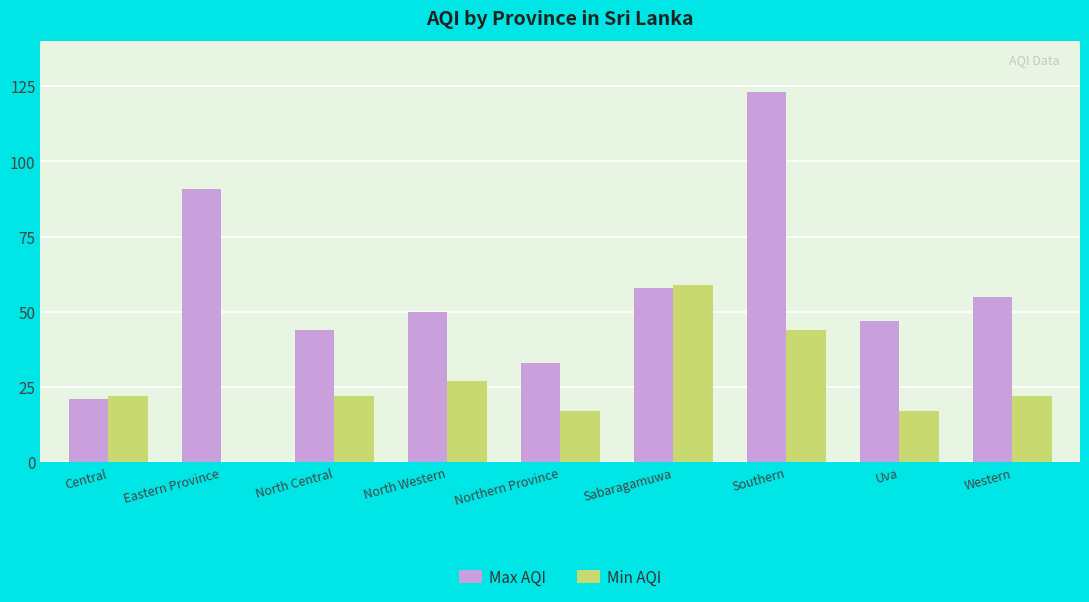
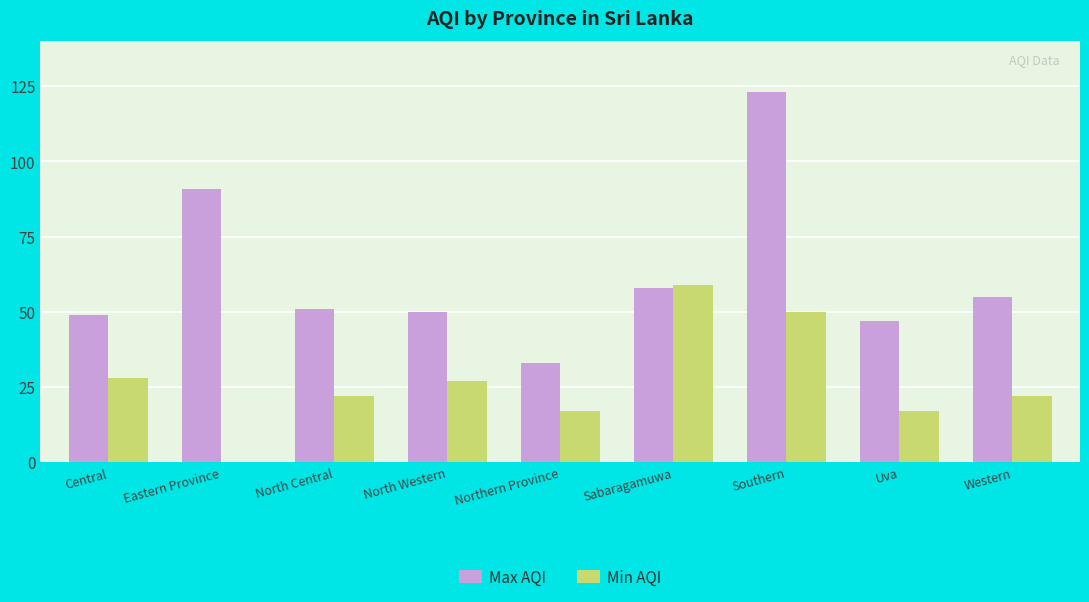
Max AQI, Central: 21 -> 49
Min AQI, Central: 22 -> 28
Max AQI, North Central: 44 -> 51
Min AQI, Southern: 44 -> 50
